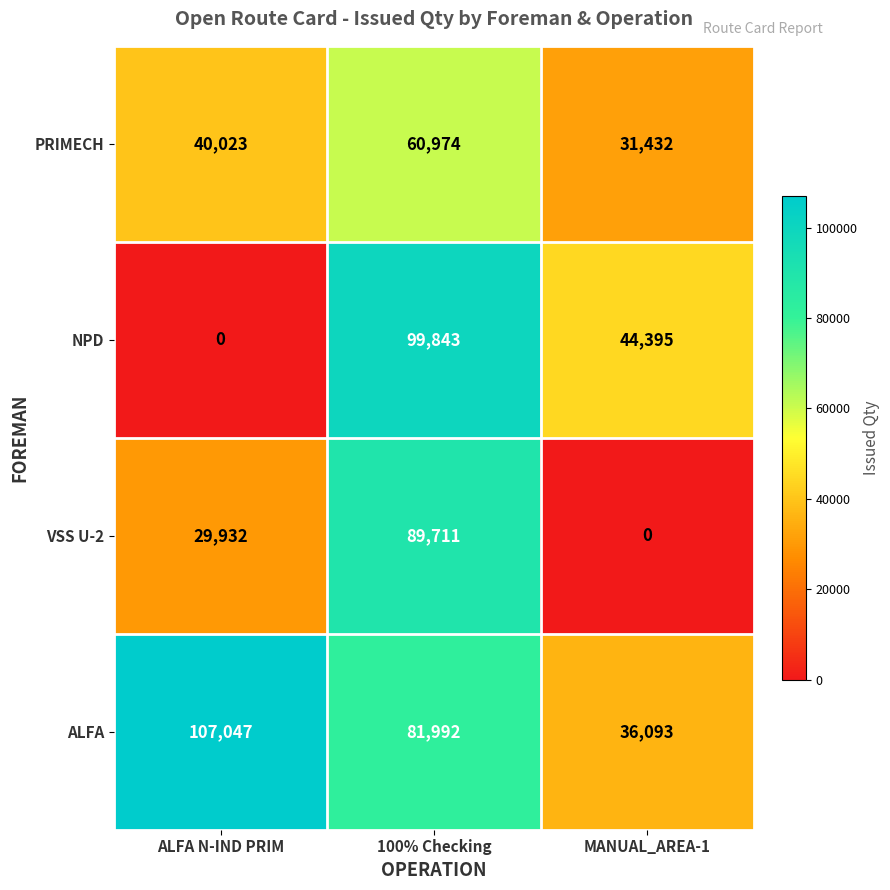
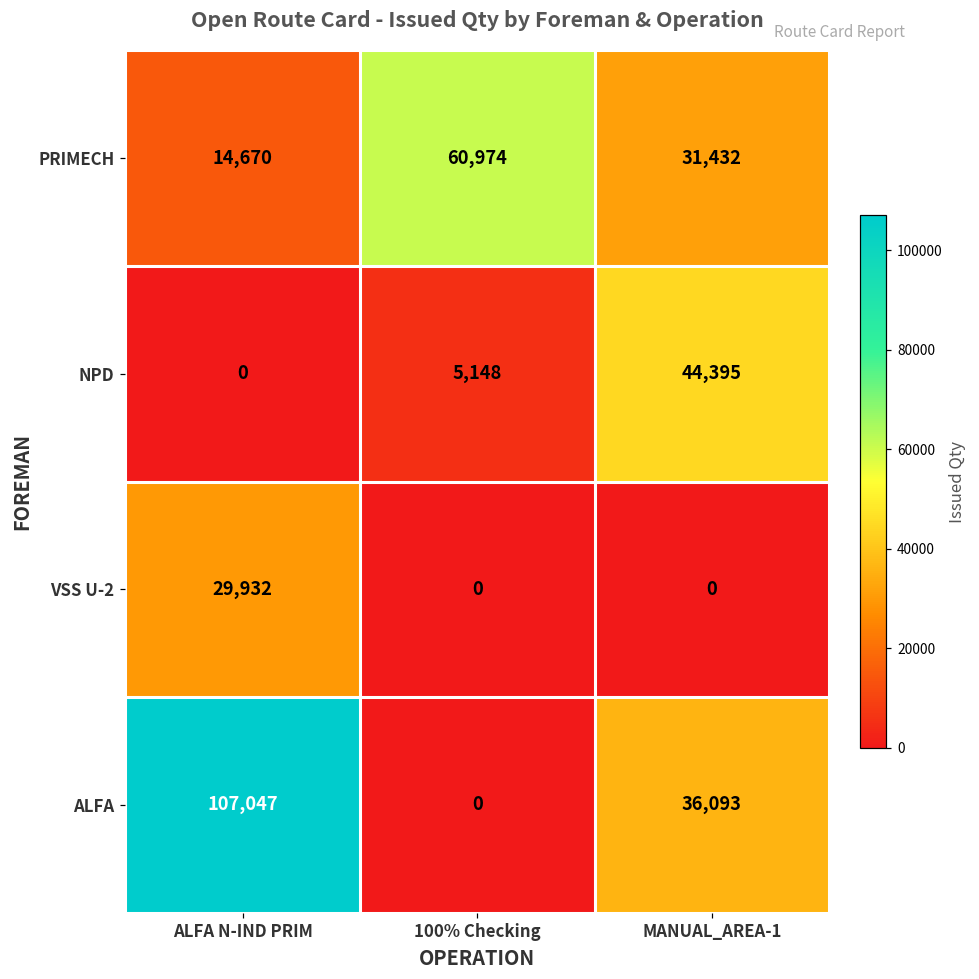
PRIMECH, ALFA N-IND PRIM: 40,023 -> 14,670
NPD, 100% Checking: 99,843 -> 5,148
VSS U-2, 100% Checking: 89,711 -> 0
ALFA, 100% Checking: 81,992 -> 0
